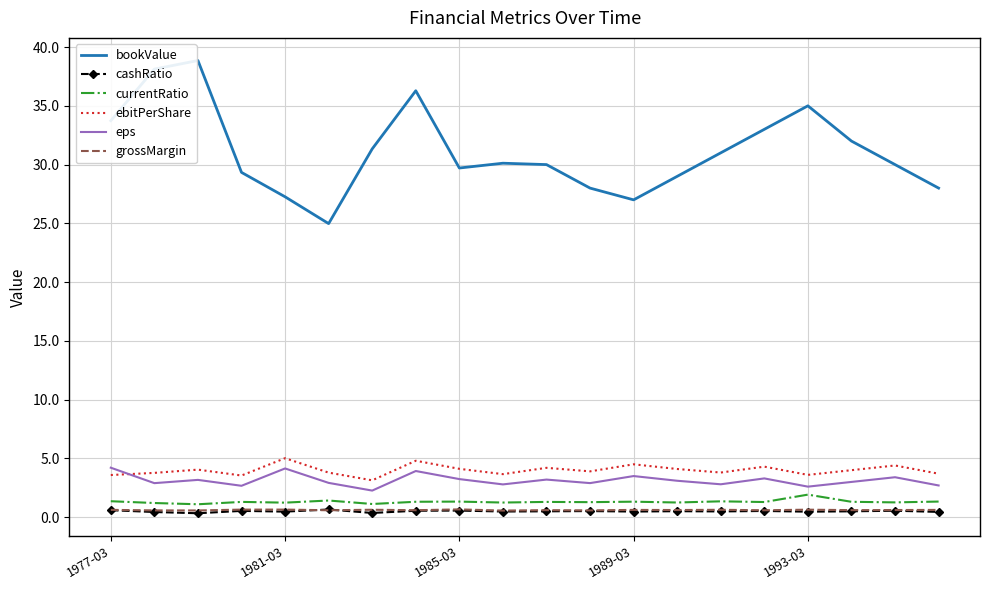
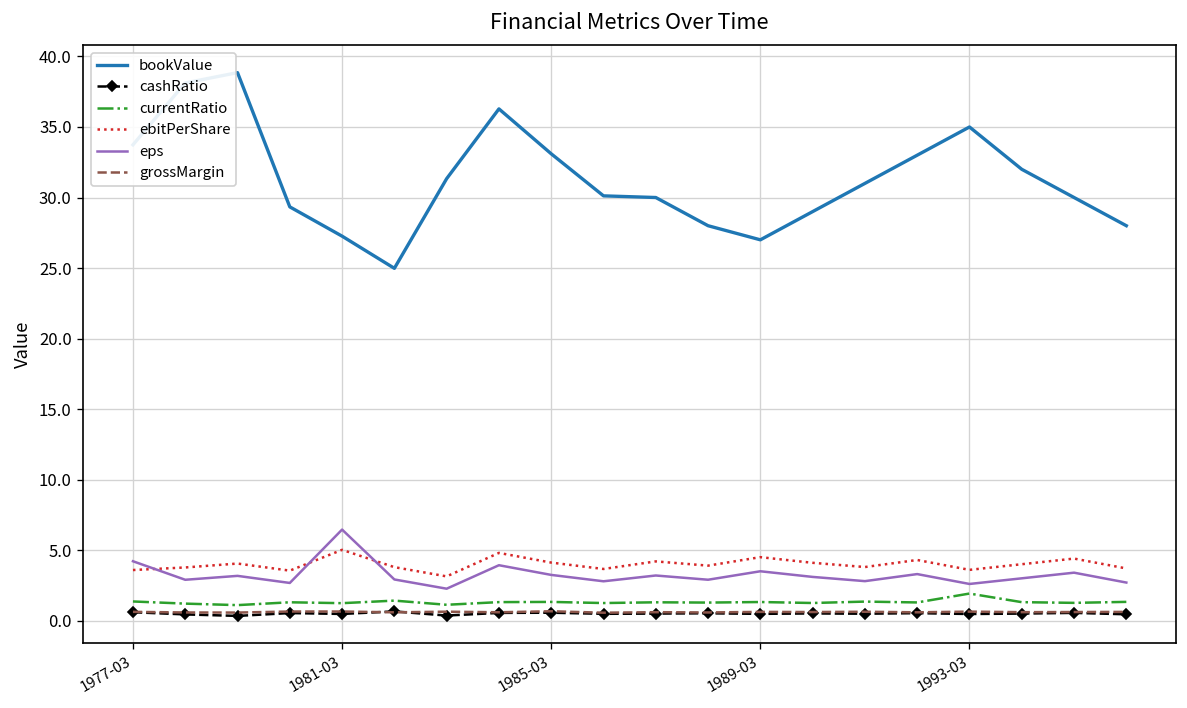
eps, 1981-03: 4.1 -> 6.5
bookValue, 1985-03: 29.7 -> 33.1
